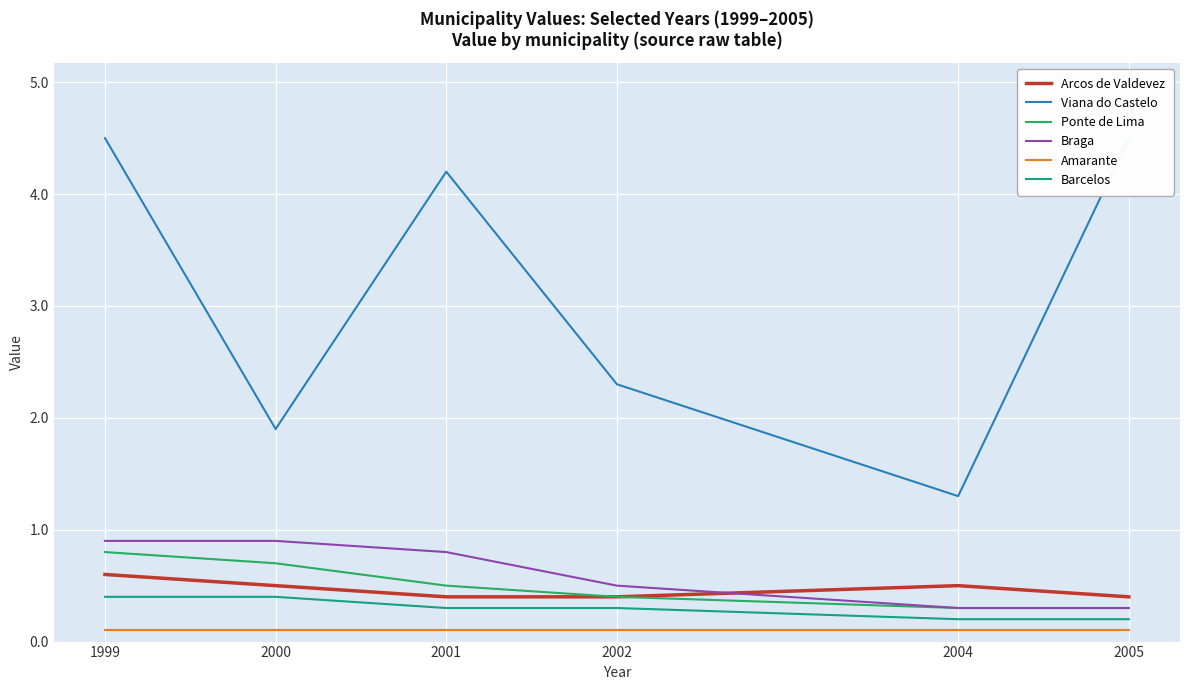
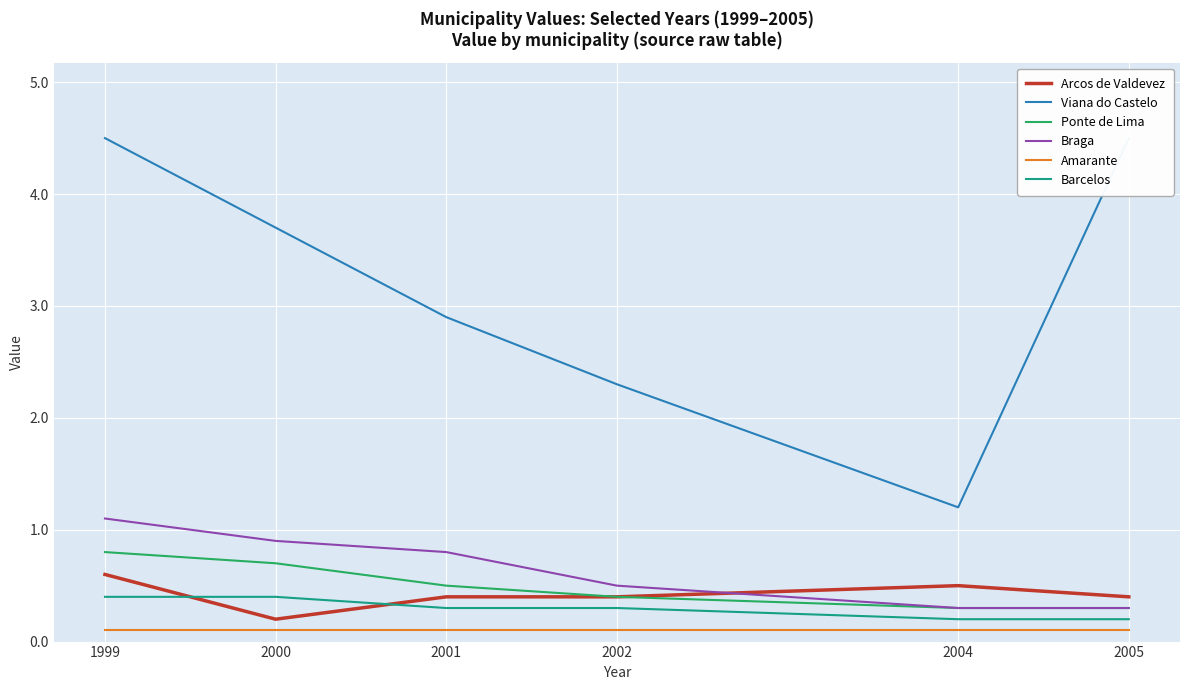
Braga, 1999: 0.9 -> 1.1
Arcos de Valdevez, 2000: 0.5 -> 0.2
Viana do Castelo, 2000: 1.9 -> 3.7
Viana do Castelo, 2001: 4.2 -> 2.9
Viana do Castelo, 2004: 1.3 -> 1.2
